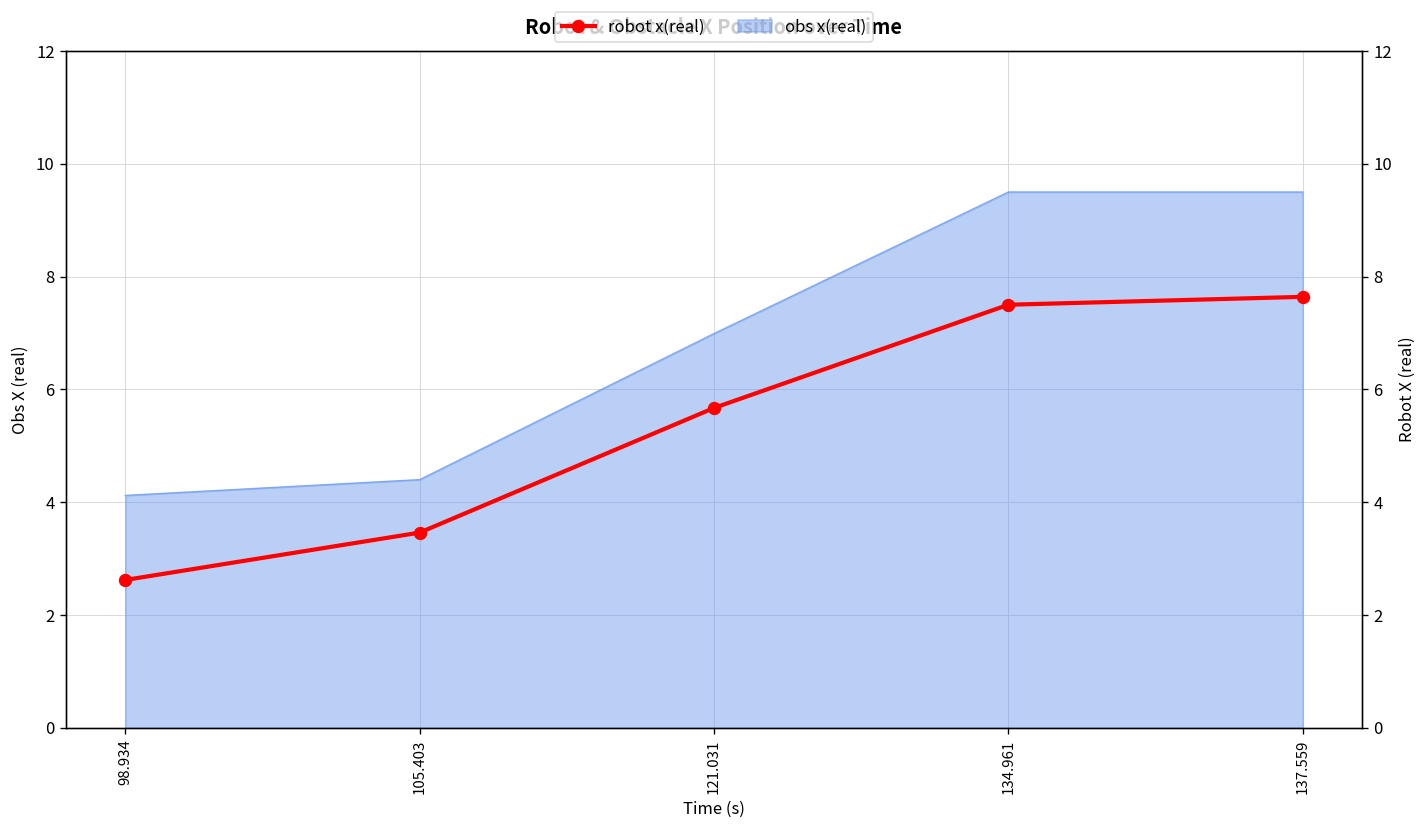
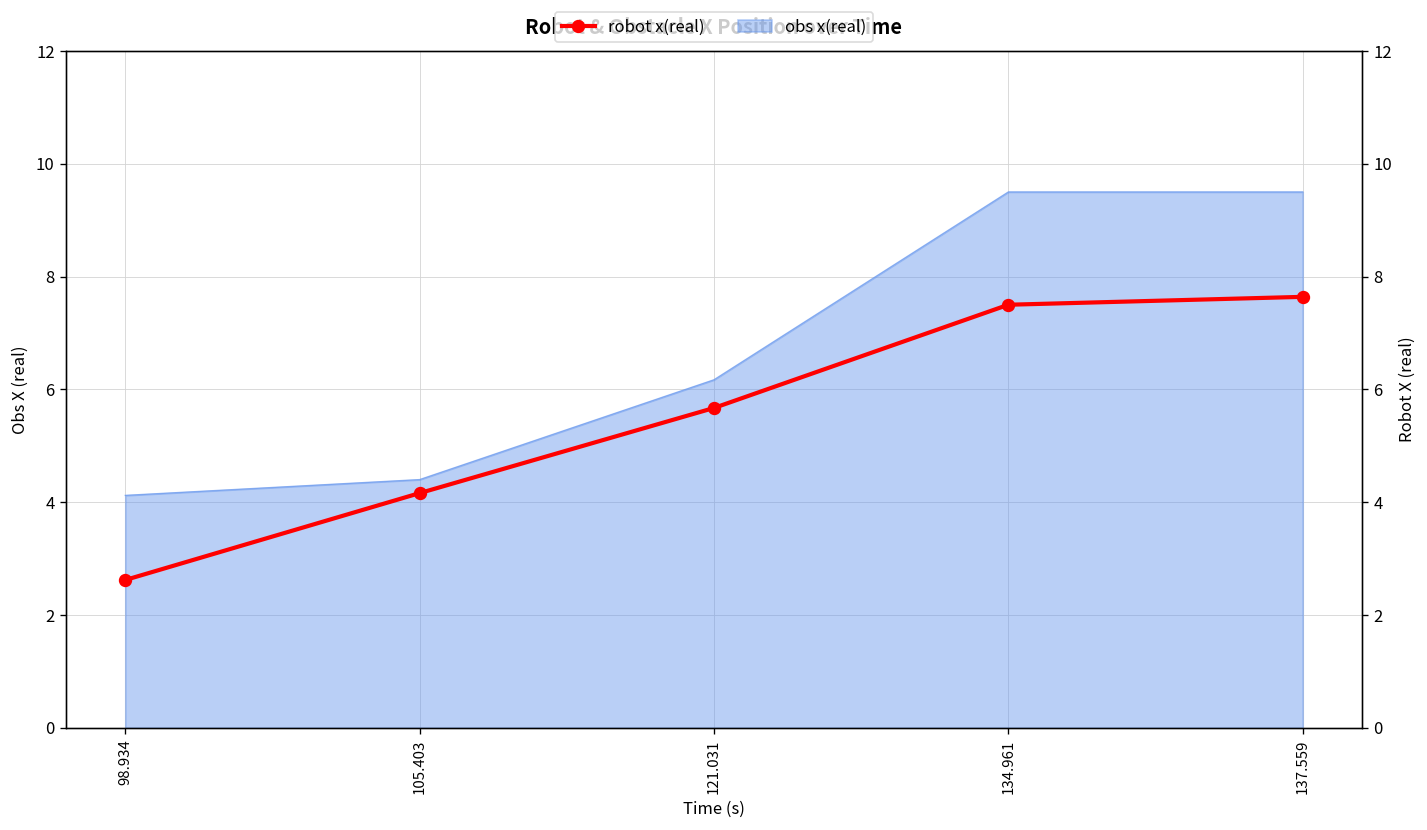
obs x(real), 121.031: 7.0 -> 6.2
robot x(real), 105.403: 3.5 -> 4.2
